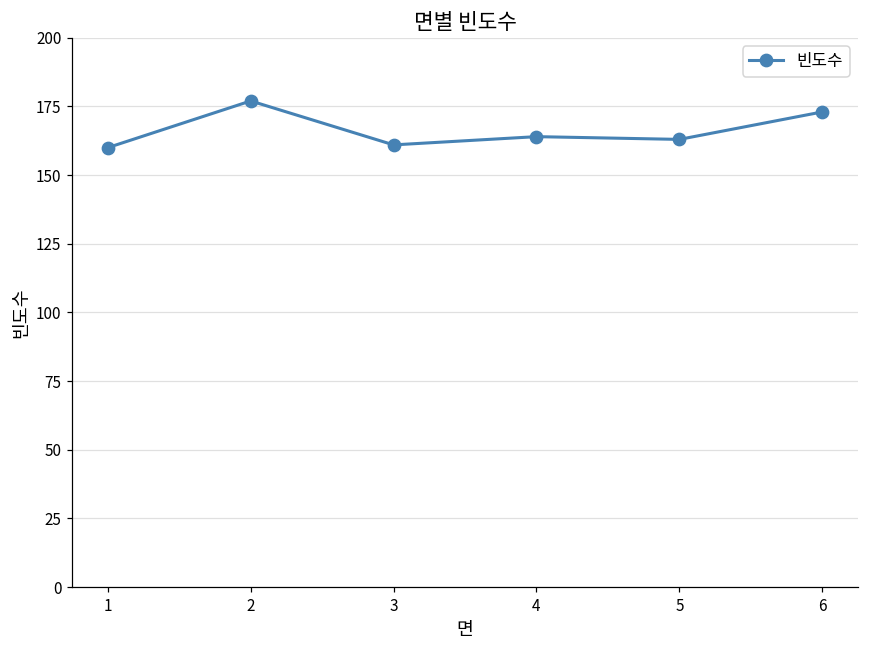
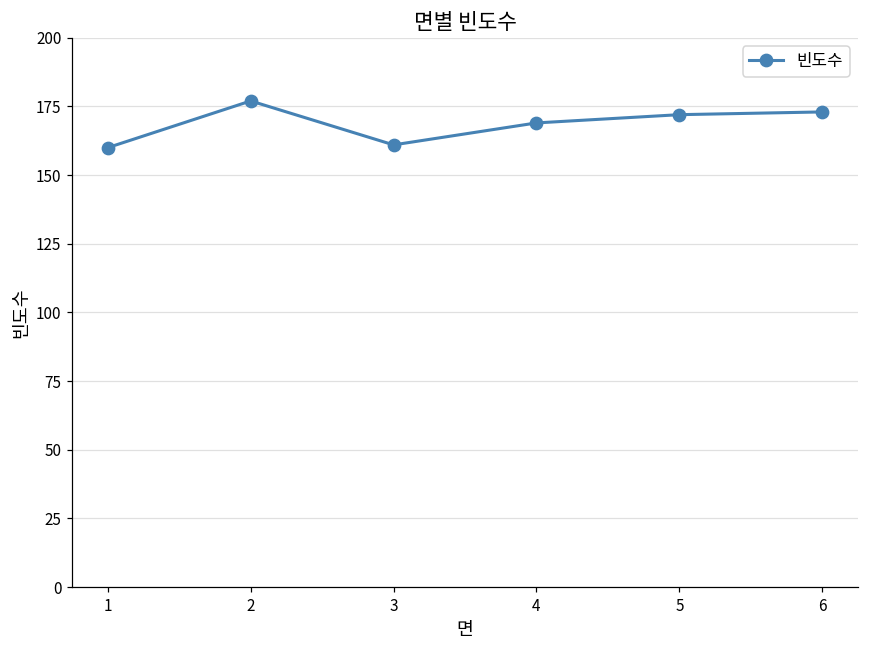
4: 164 -> 169
5: 163 -> 172
